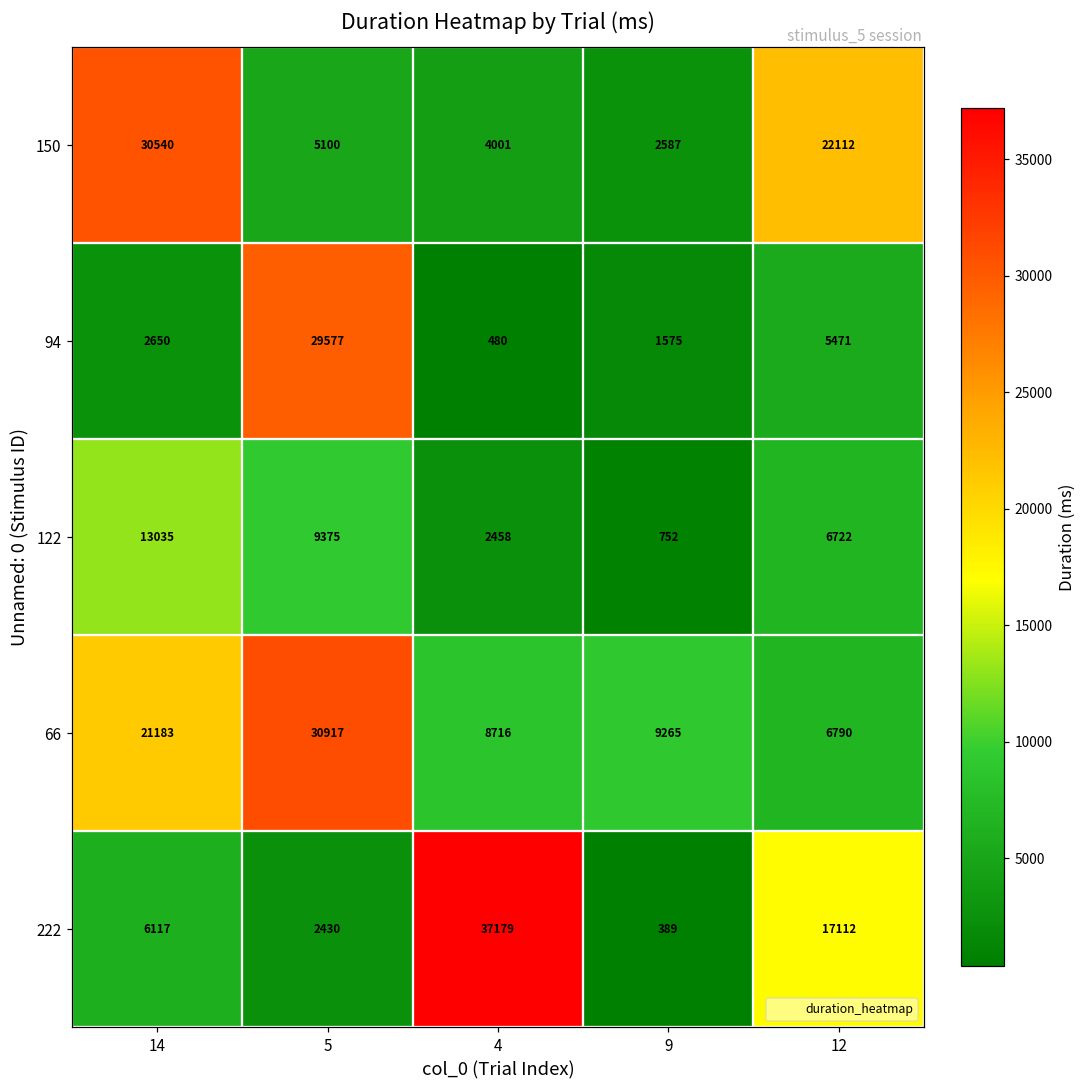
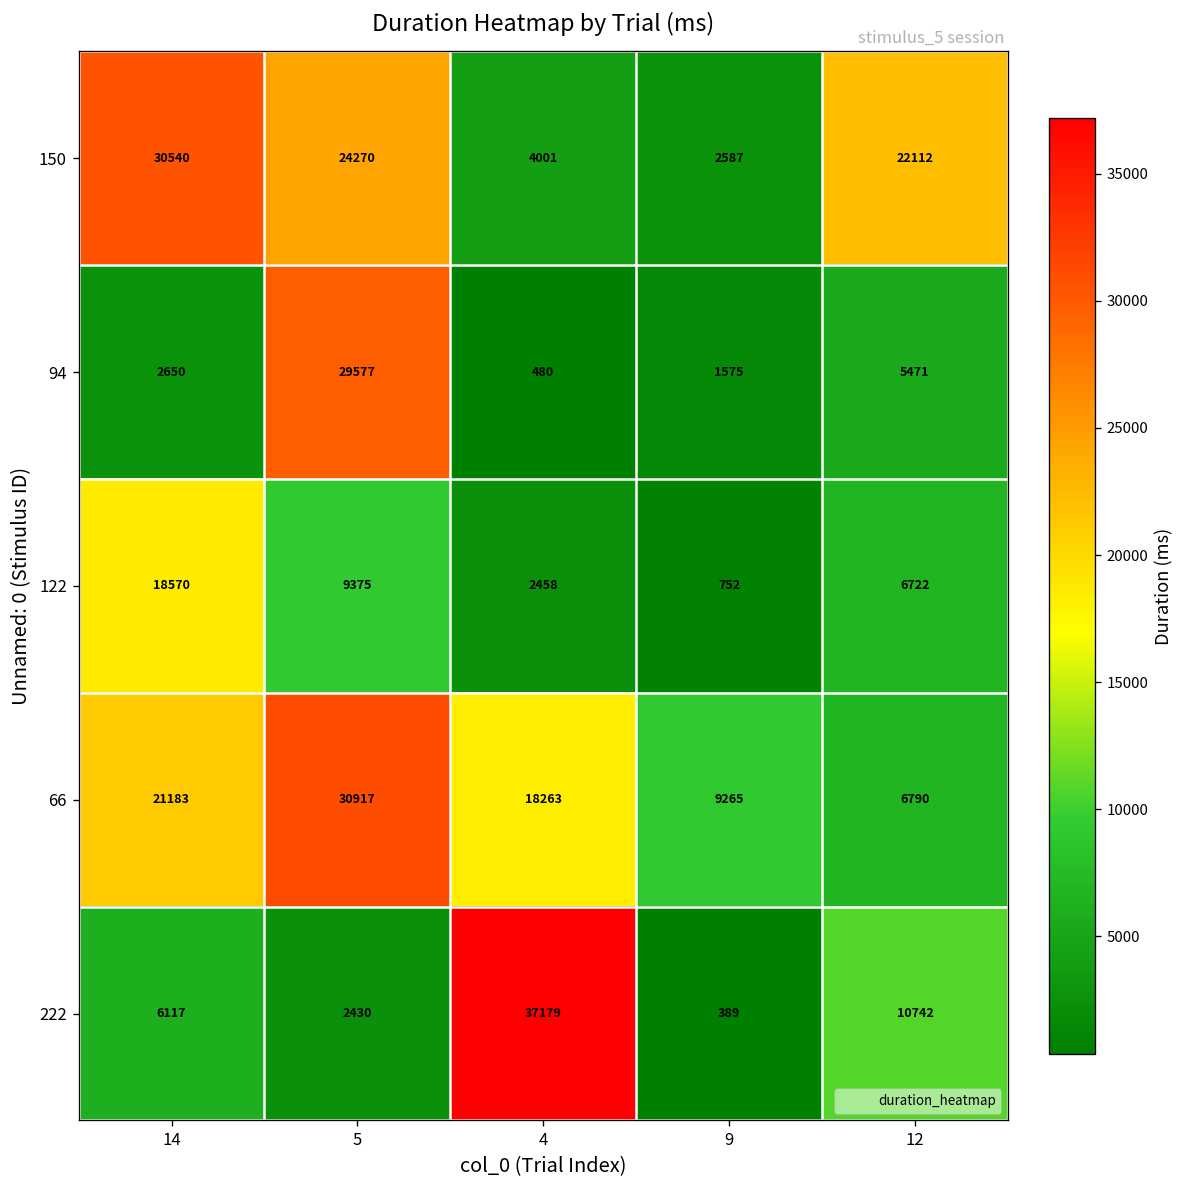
150, 5: 5100 -> 24270
122, 14: 13035 -> 18570
66, 4: 8716 -> 18263
222, 12: 17112 -> 10742
